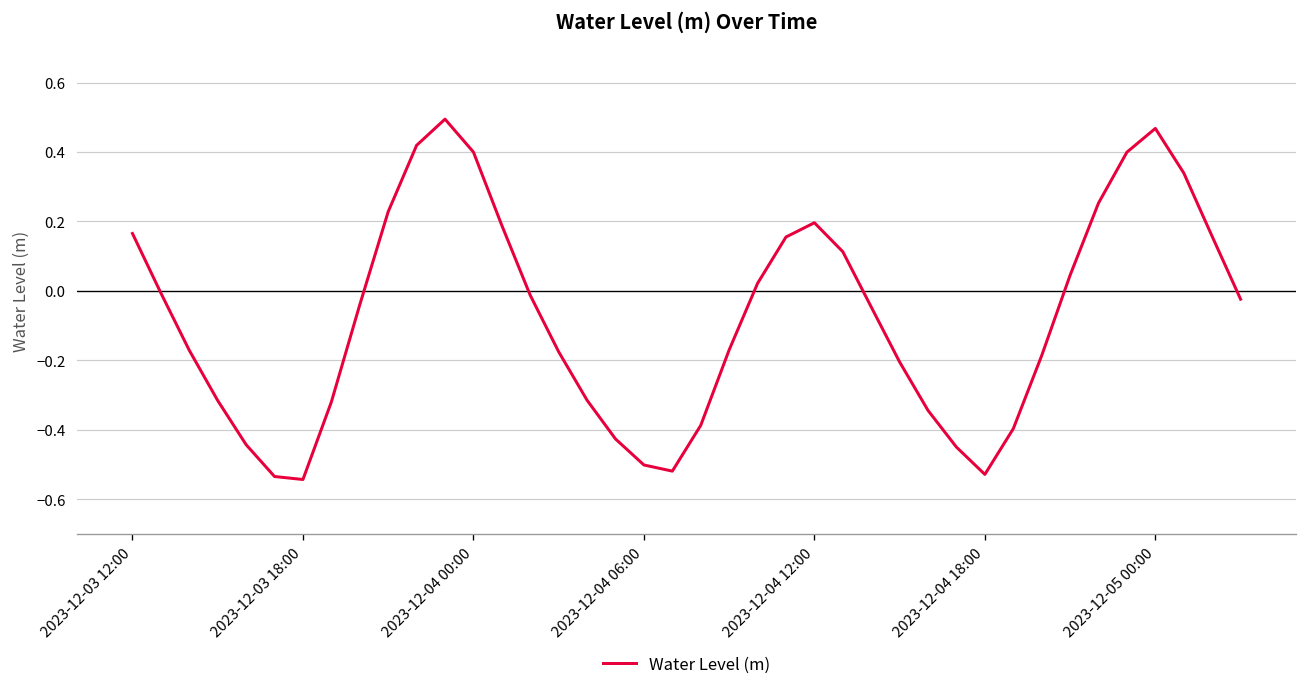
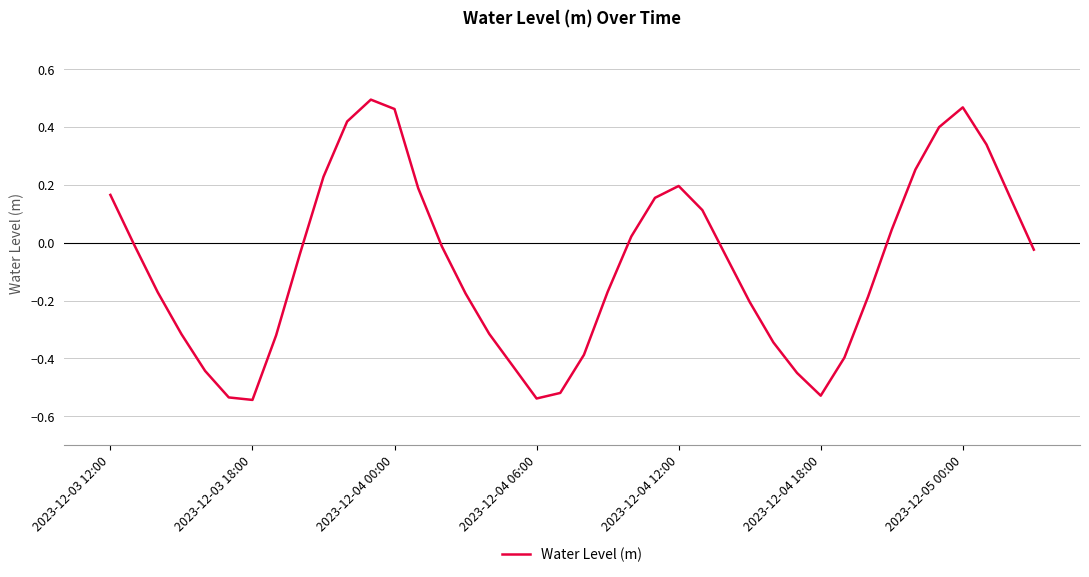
2023-12-04 00:00: 0.40 -> 0.46
2023-12-04 06:00: -0.50 -> -0.54
